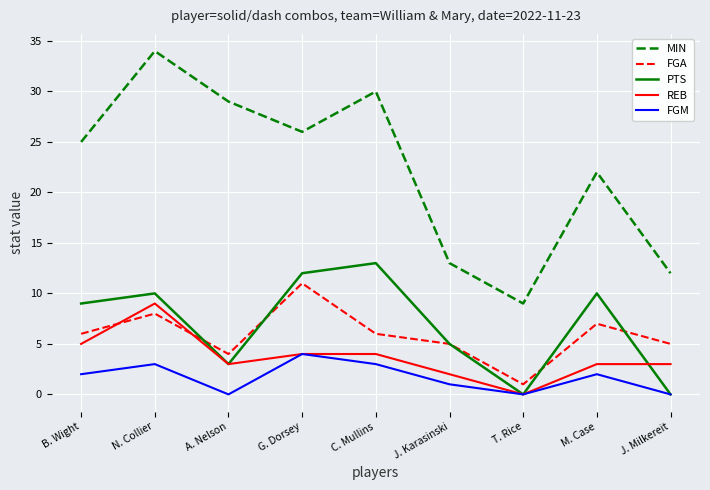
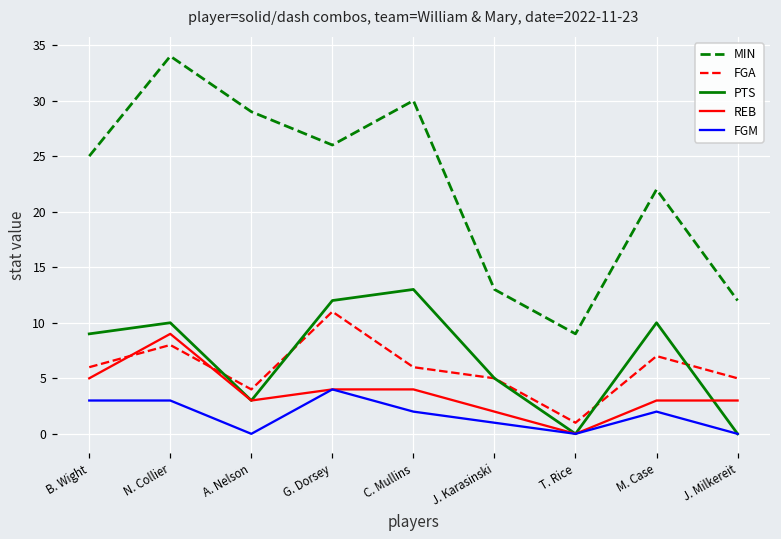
FGM, B. Wight: 2 -> 3
FGM, C. Mullins: 3 -> 2
